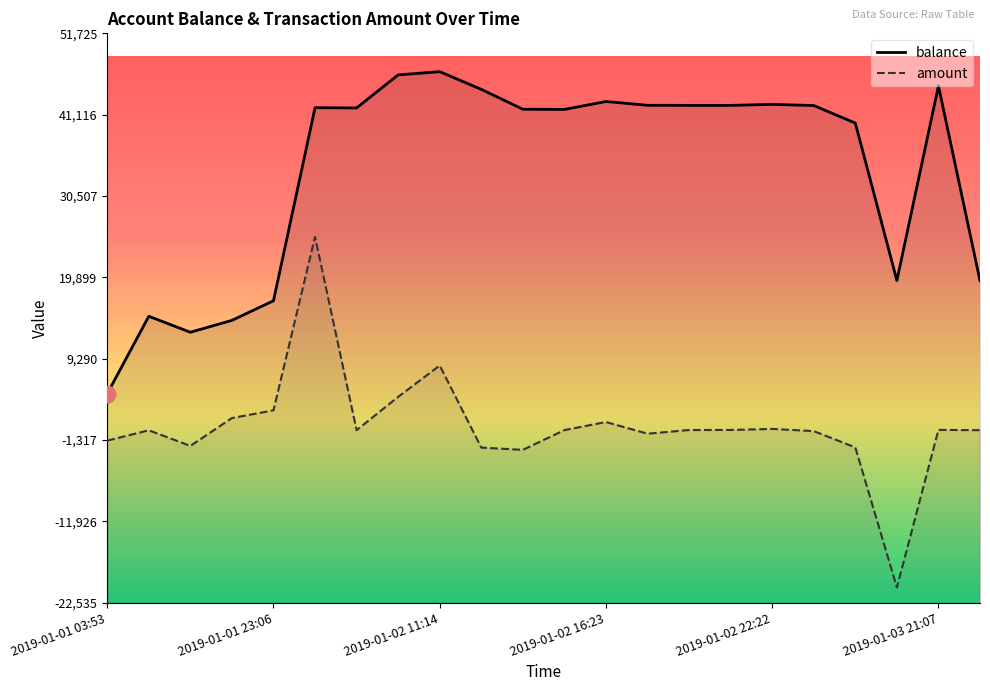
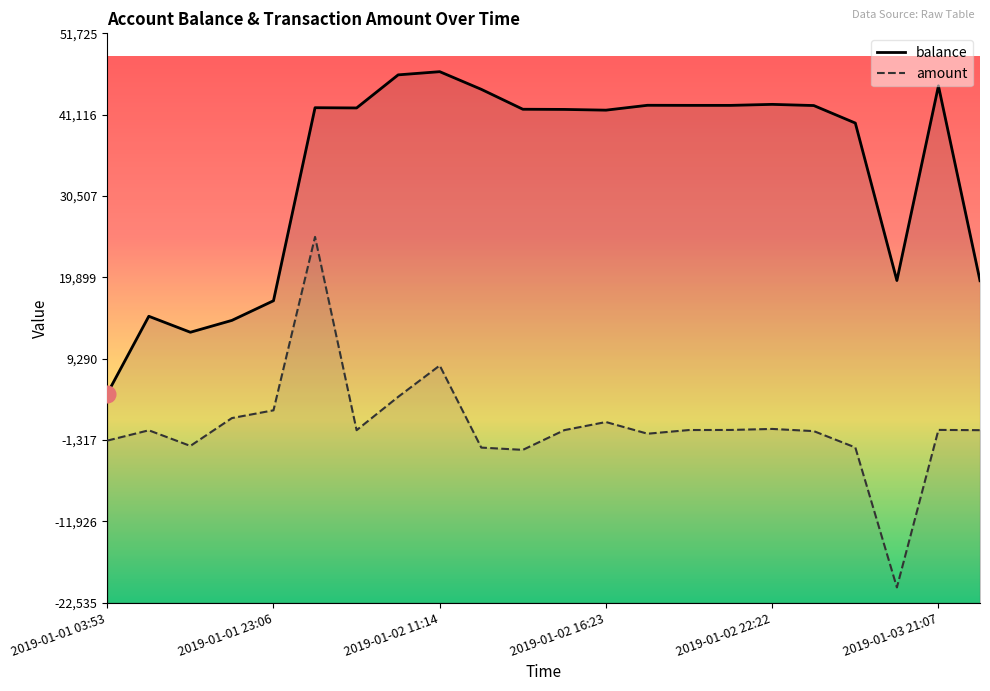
balance, 2019-01-02 16:23: 43,000 -> 42,000
